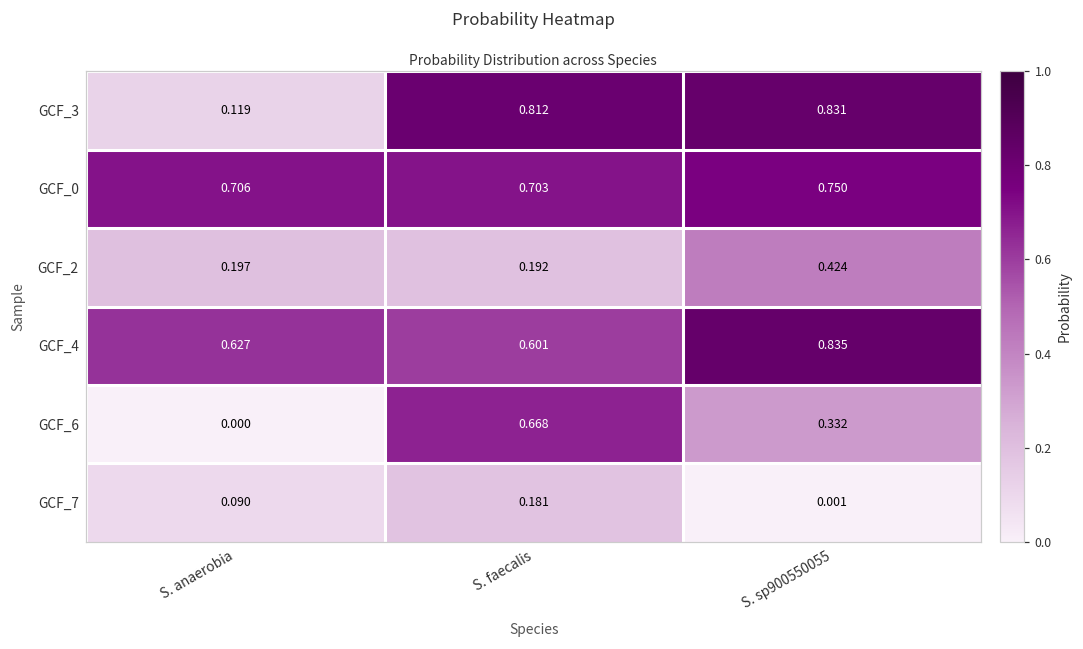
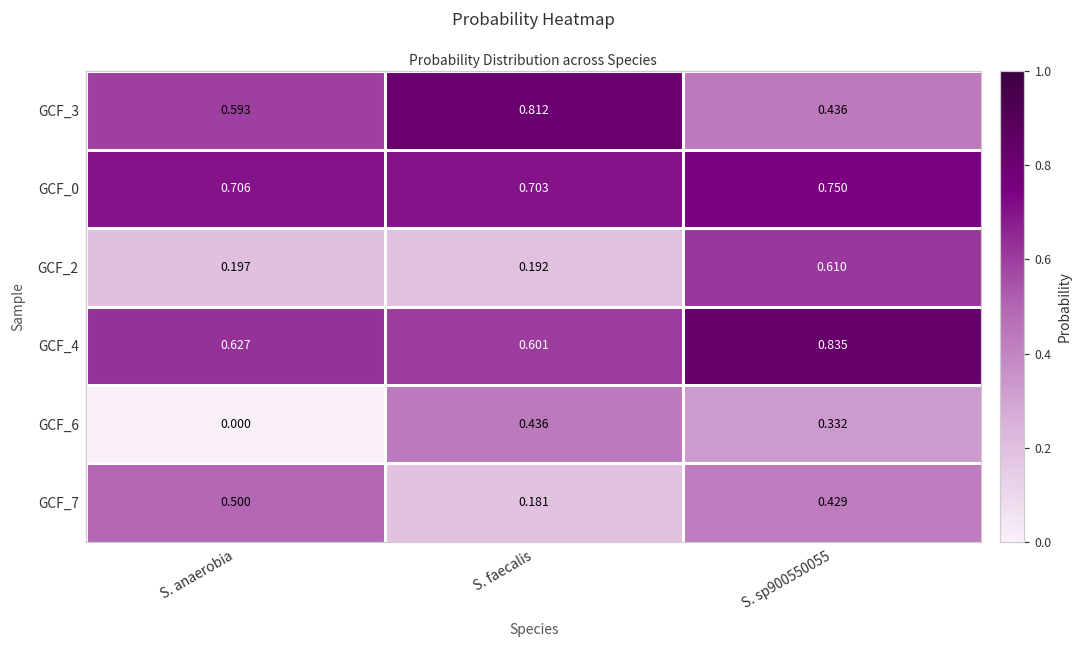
GCF_3, S. anaerobia: 0.119 -> 0.593
GCF_3, S. sp900550055: 0.831 -> 0.436
GCF_2, S. sp900550055: 0.424 -> 0.610
GCF_6, S. faecalis: 0.668 -> 0.436
GCF_7, S. anaerobia: 0.090 -> 0.500
GCF_7, S. sp900550055: 0.001 -> 0.429
